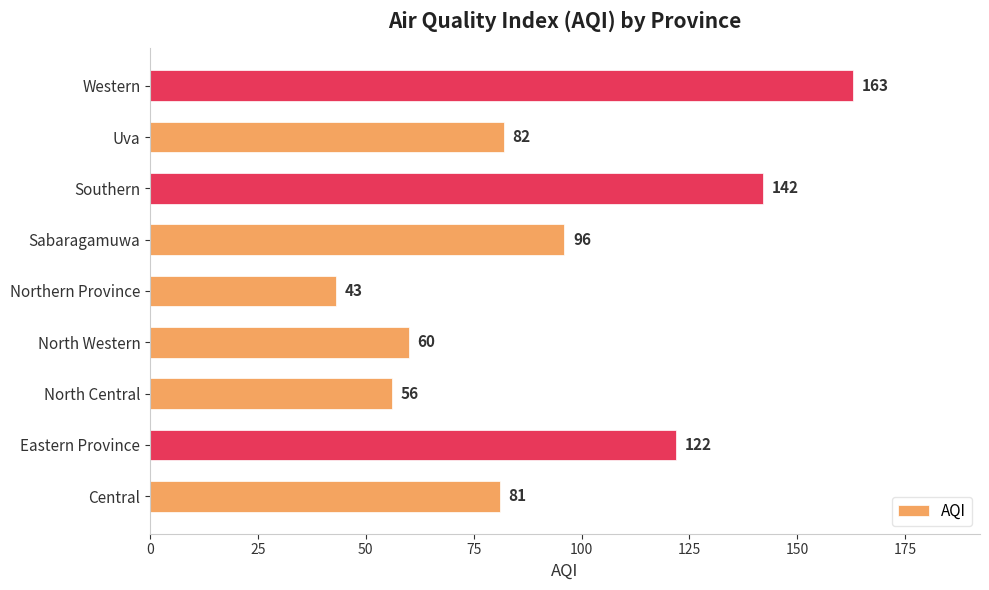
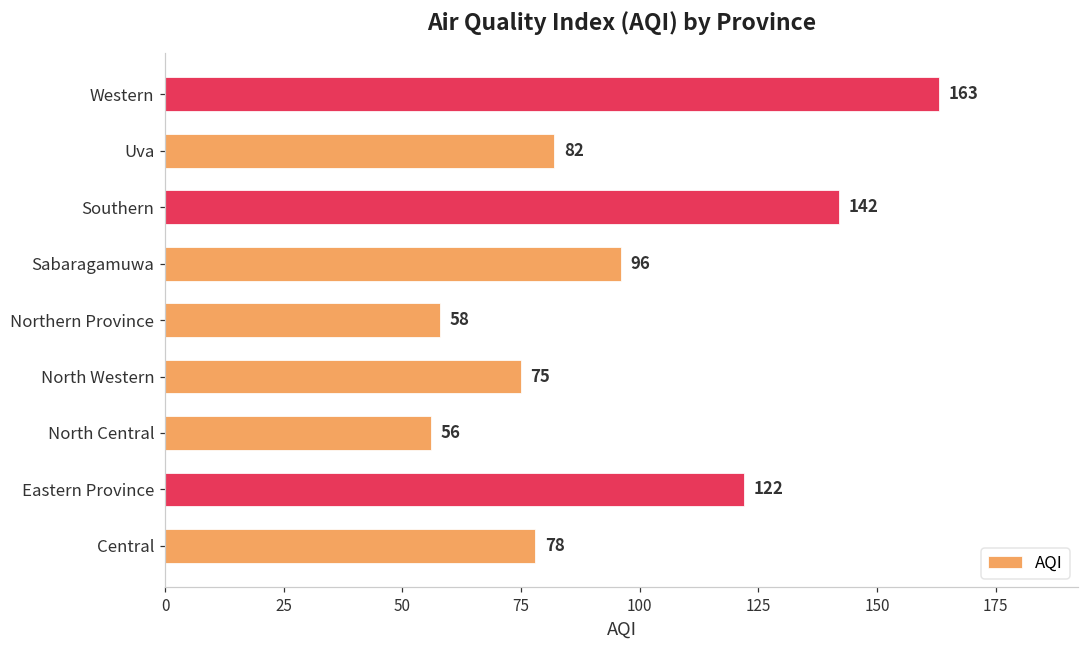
Northern Province: 43 -> 58
North Western: 60 -> 75
Central: 81 -> 78
